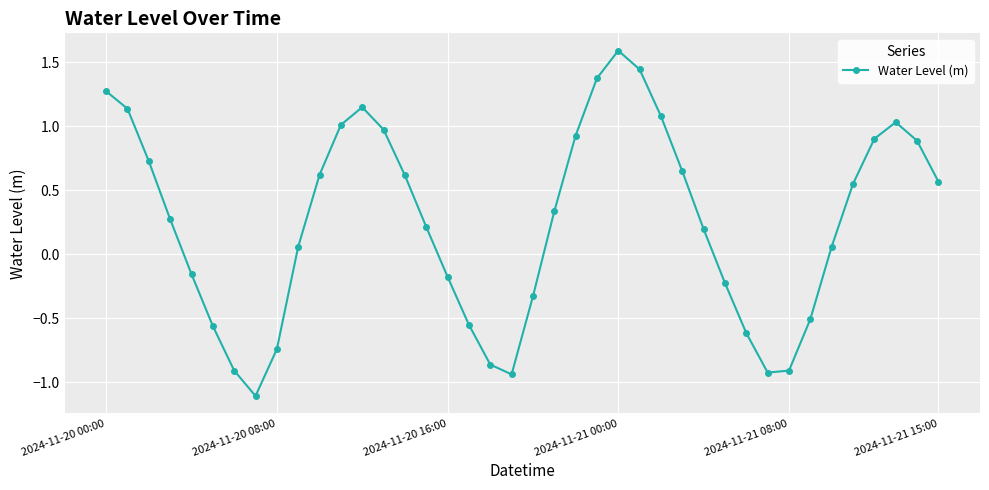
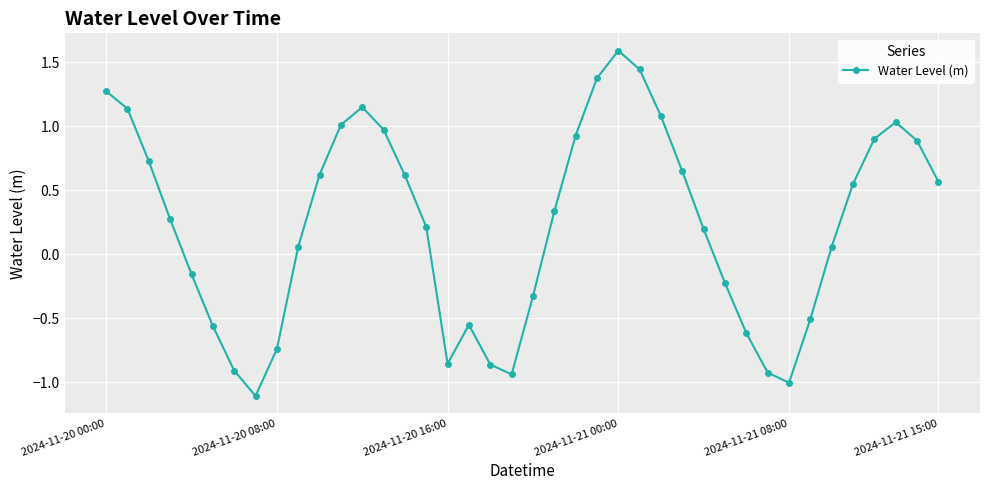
2024-11-20 16:00: -0.18 -> -0.86
2024-11-21 08:00: -0.91 -> -1.00
